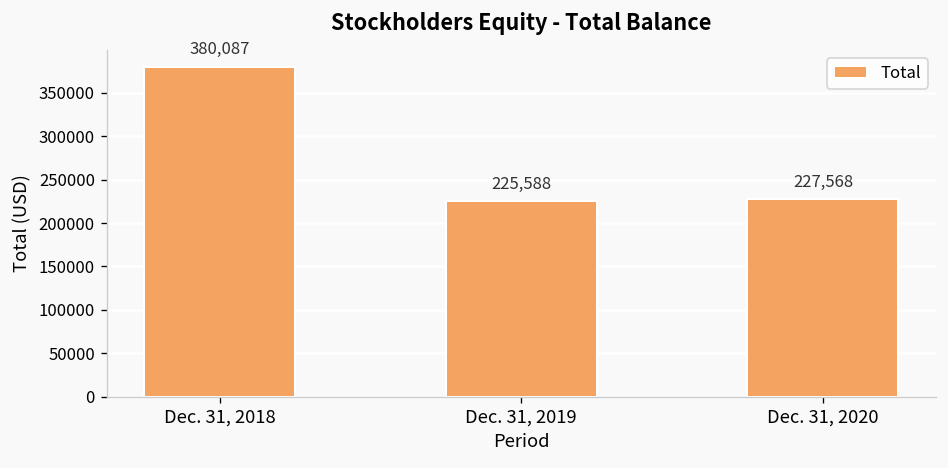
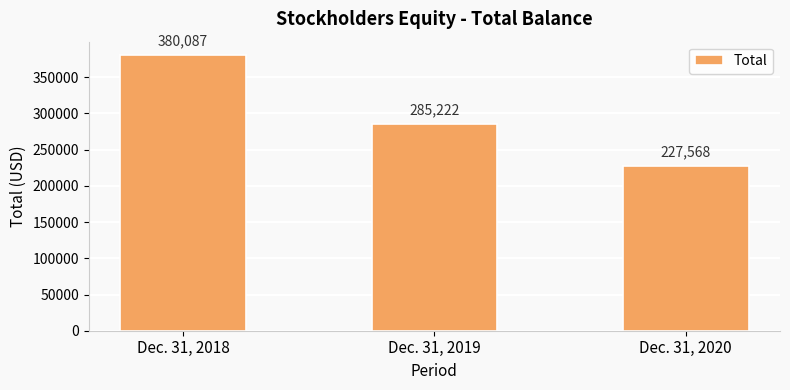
Dec. 31, 2019: 225,588 -> 285,222
